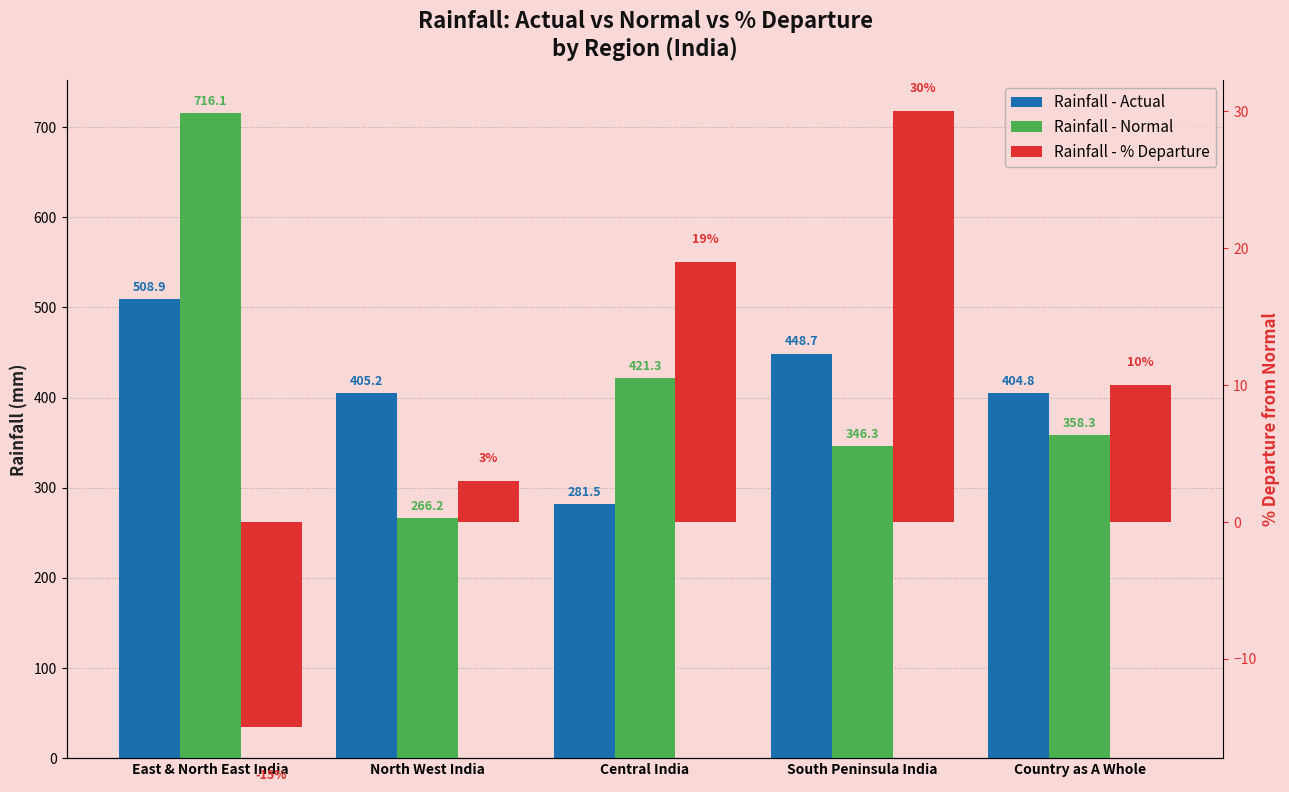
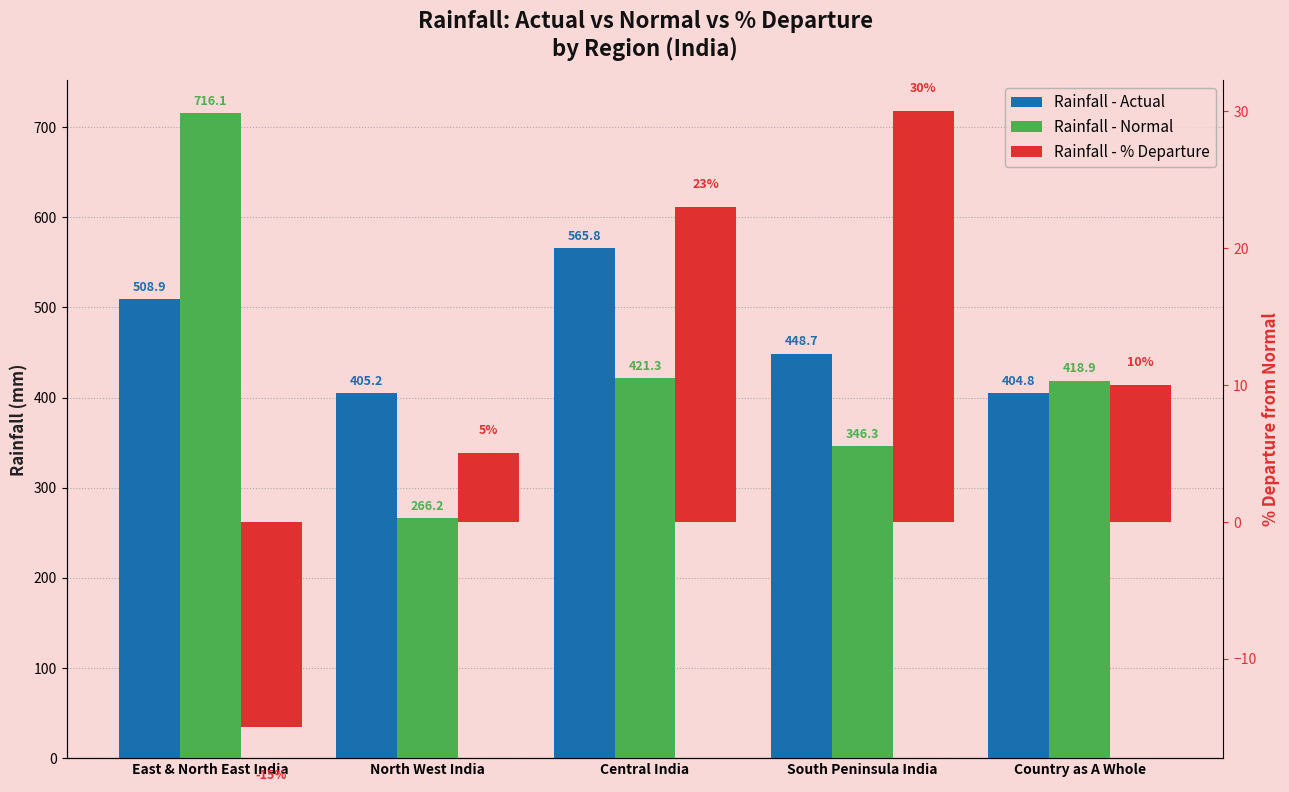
Rainfall - Actual, Central India: 281.5 -> 565.8
Rainfall - Normal, Country as A Whole: 358.3 -> 418.9
Rainfall - % Departure, North West India: 3% -> 5%
Rainfall - % Departure, Central India: 19% -> 23%
